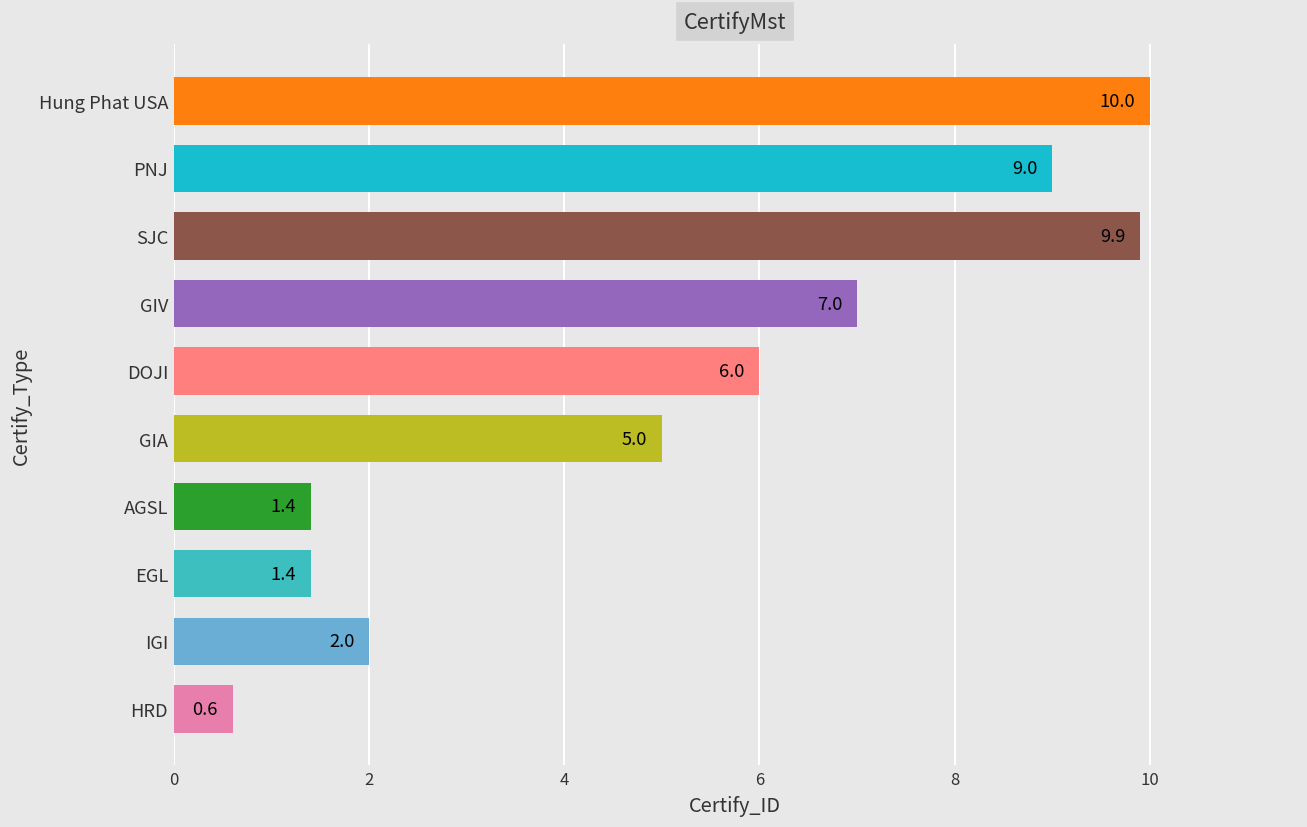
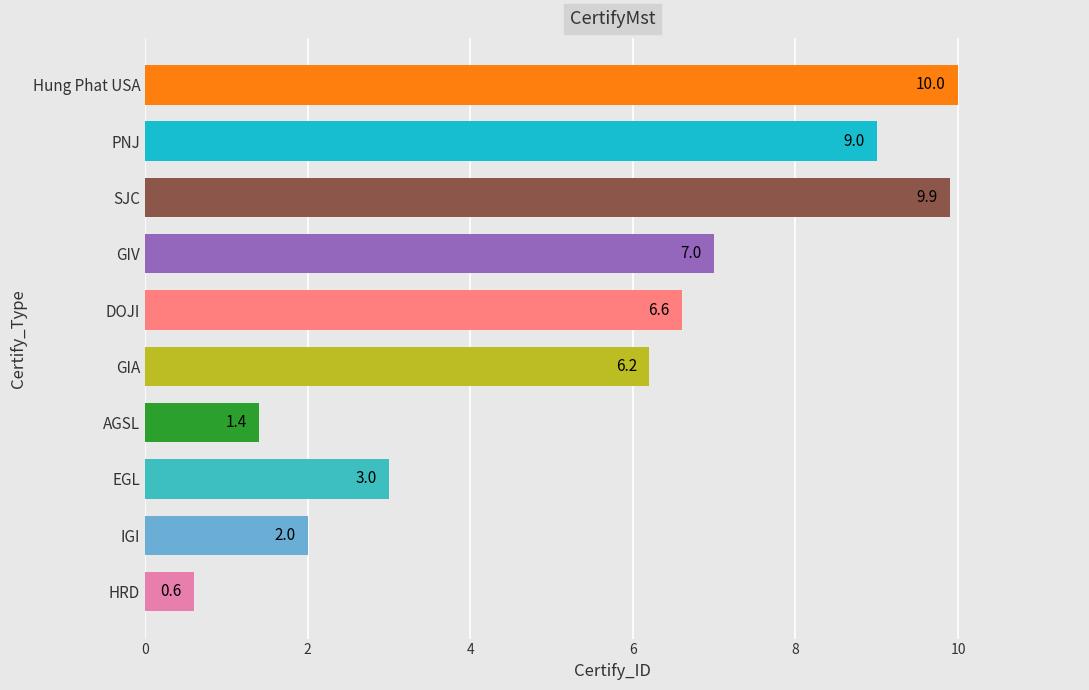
DOJI: 6.0 -> 6.6
GIA: 5.0 -> 6.2
EGL: 1.4 -> 3.0
